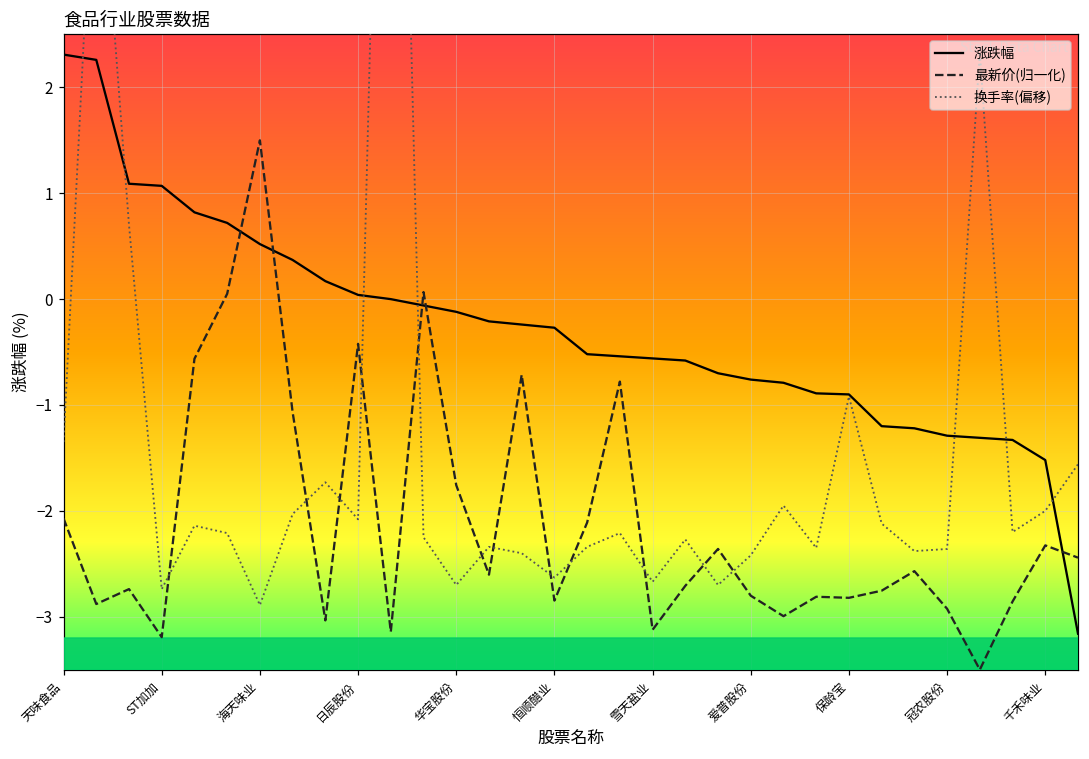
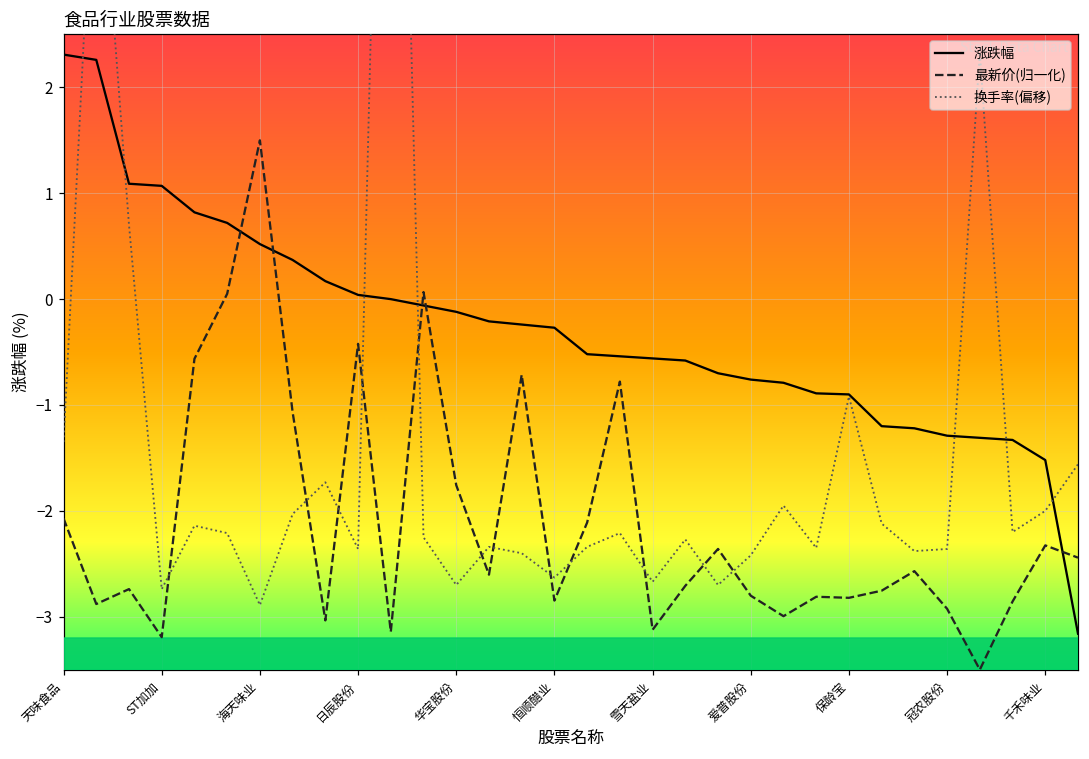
换手率(偏移), 日辰股份: -2.1 -> -2.4
